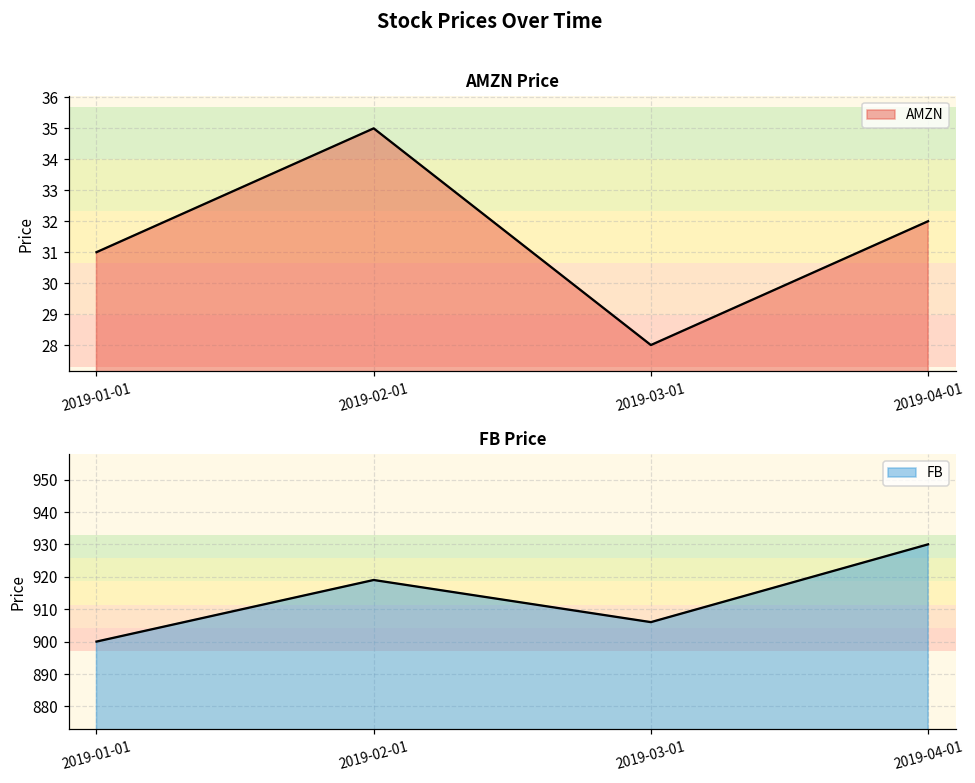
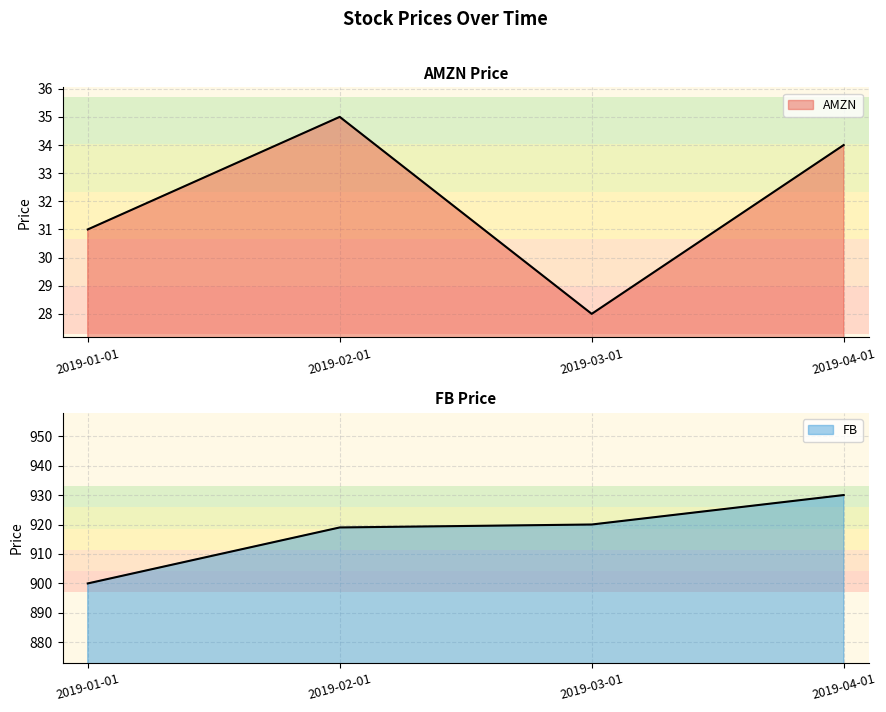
AMZN Price, 2019-04-01: 32 -> 34
FB Price, 2019-03-01: 906 -> 920
